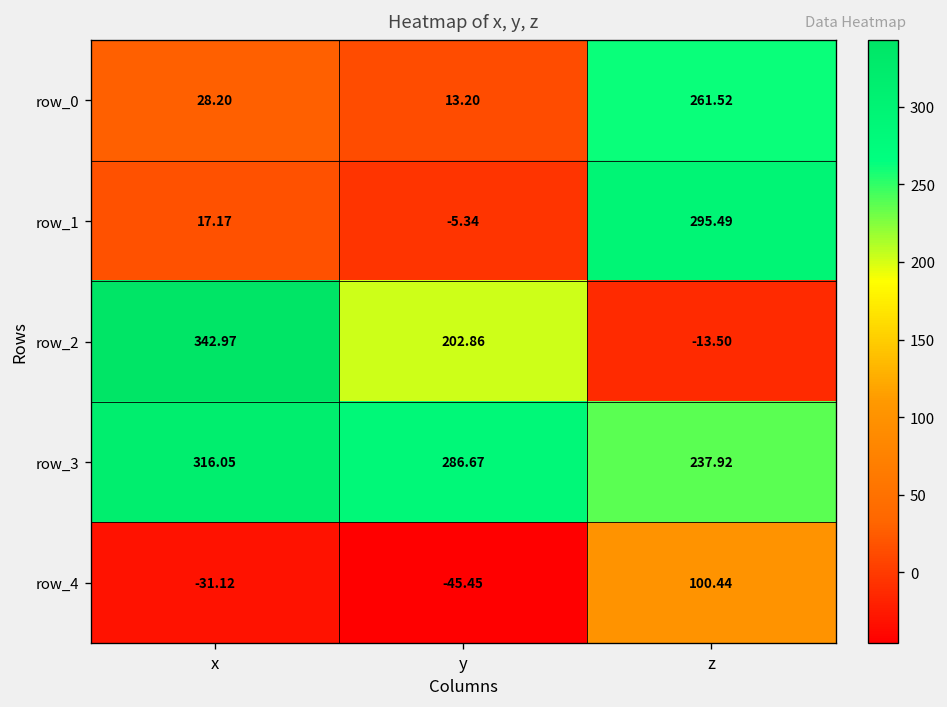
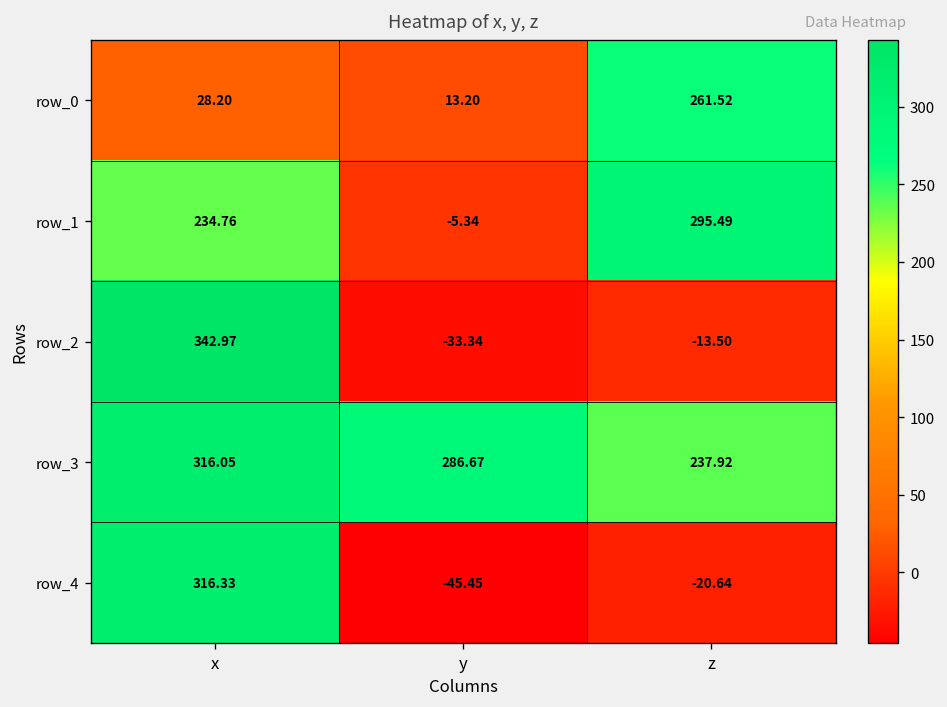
row_1, x: 17.17 -> 234.76
row_2, y: 202.86 -> -33.34
row_4, x: -31.12 -> 316.33
row_4, z: 100.44 -> -20.64
